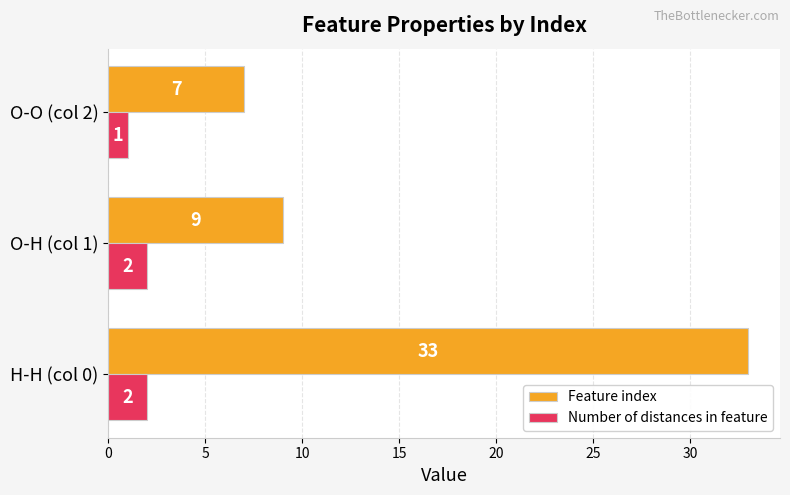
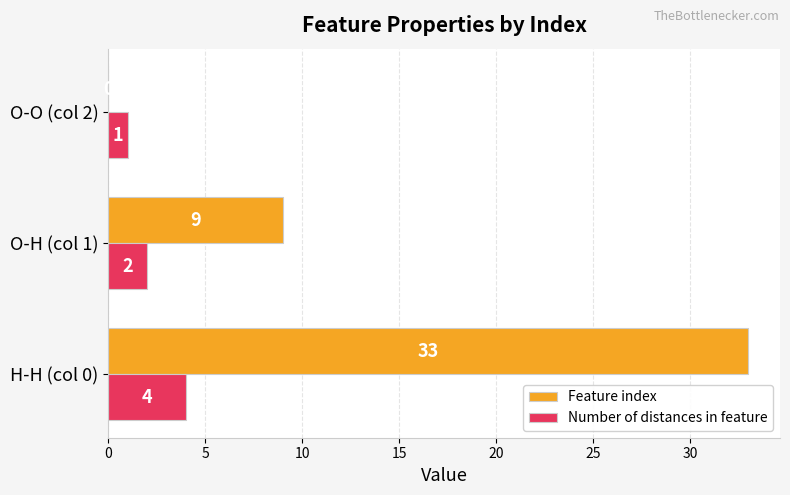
Feature index, O-O (col 2): 7 -> 0
Number of distances in feature, H-H (col 0): 2 -> 4
